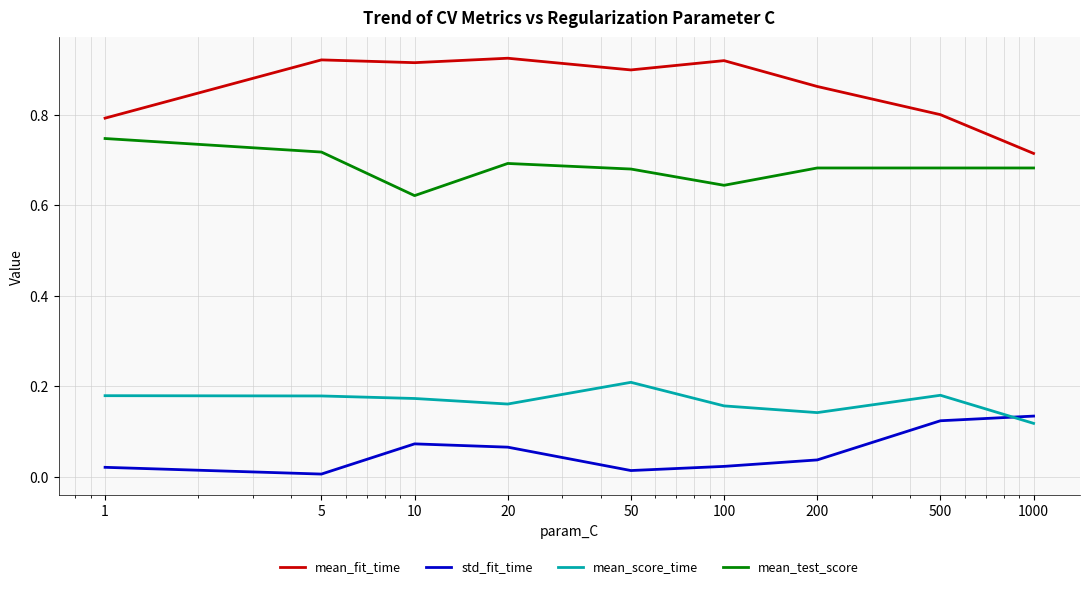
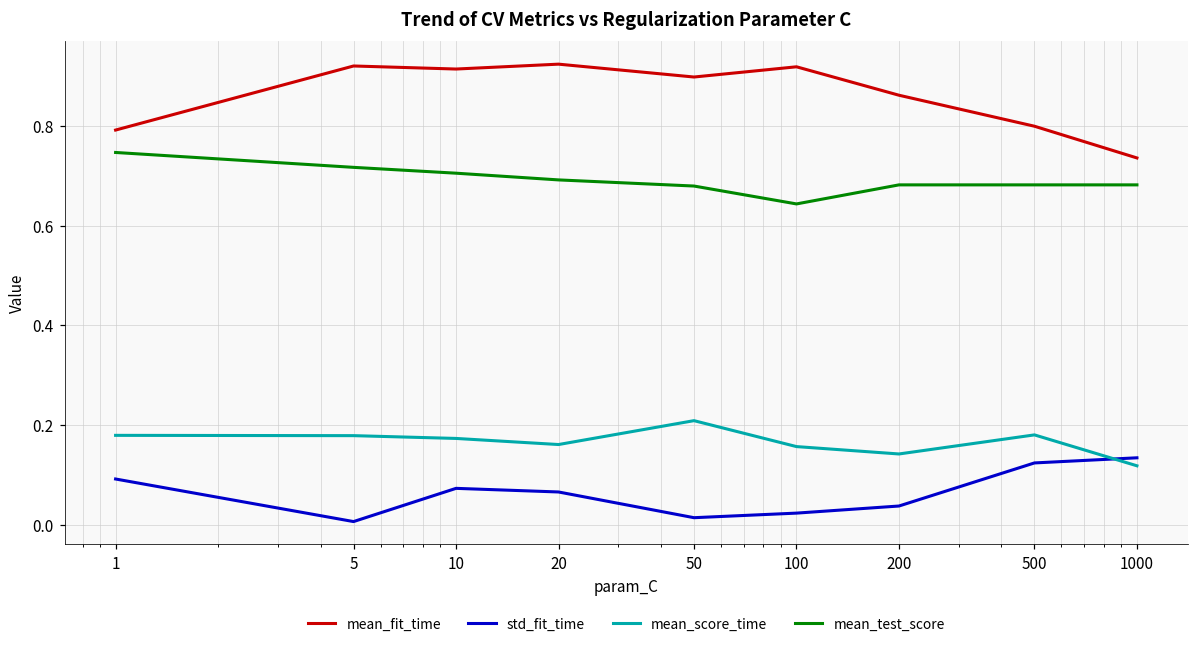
std_fit_time, 1: 0.02 -> 0.09
mean_test_score, 10: 0.62 -> 0.71
mean_fit_time, 1000: 0.71 -> 0.74
